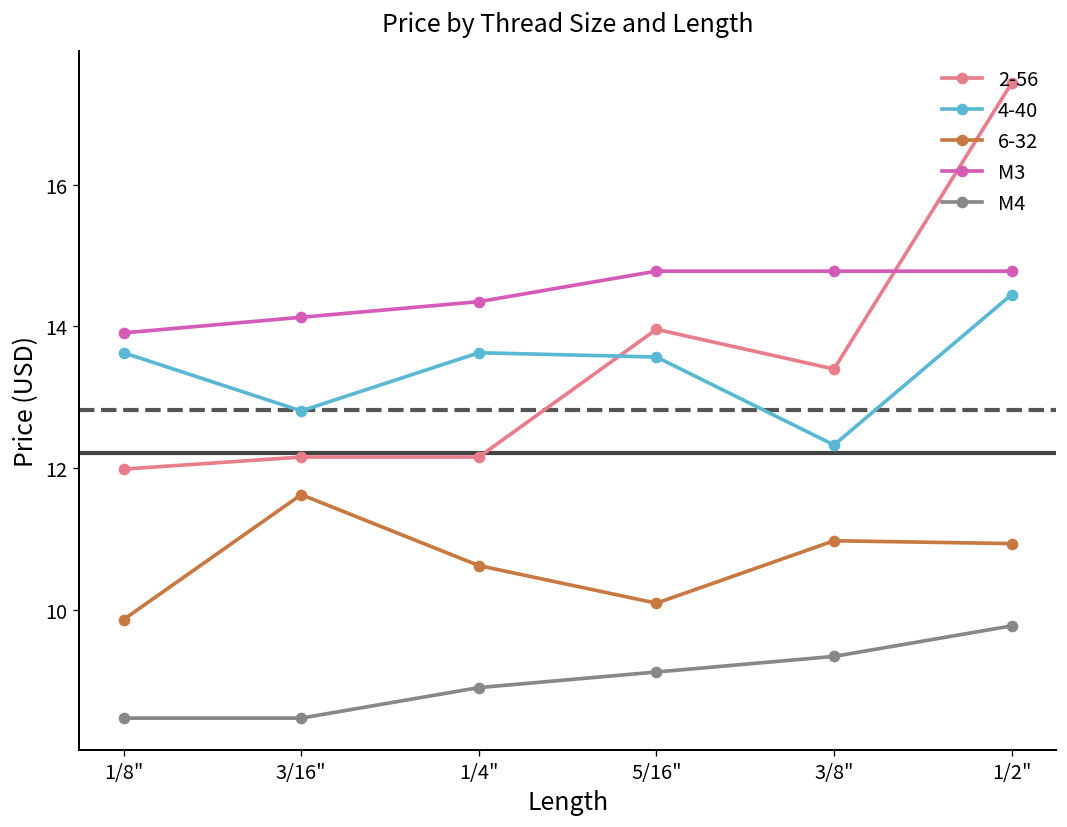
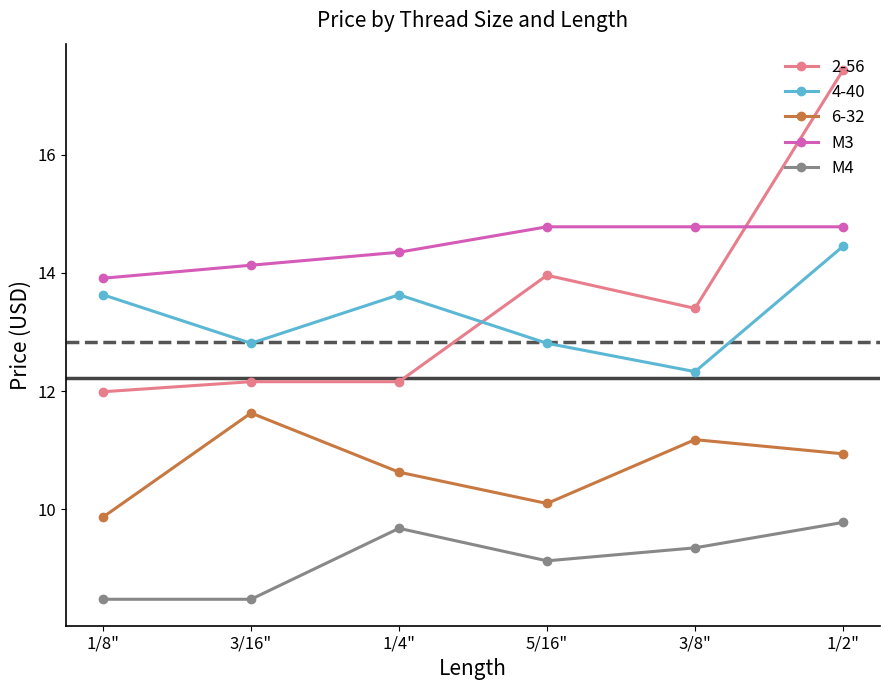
M4, 1/4": 8.9 -> 9.7
4-40, 5/16": 13.6 -> 12.8
6-32, 3/8": 11.0 -> 11.2
